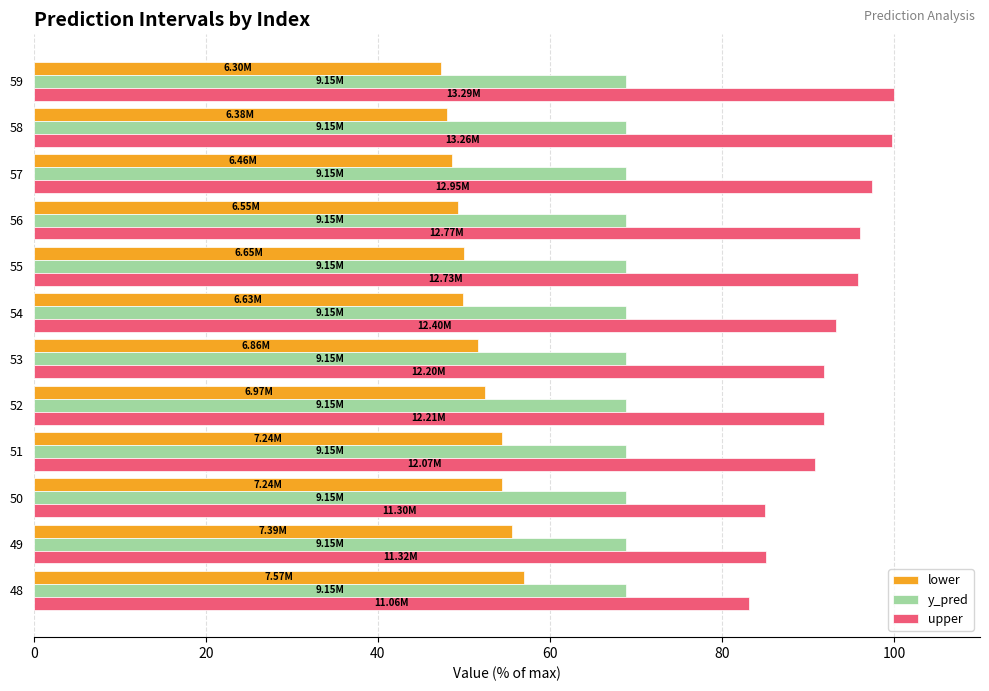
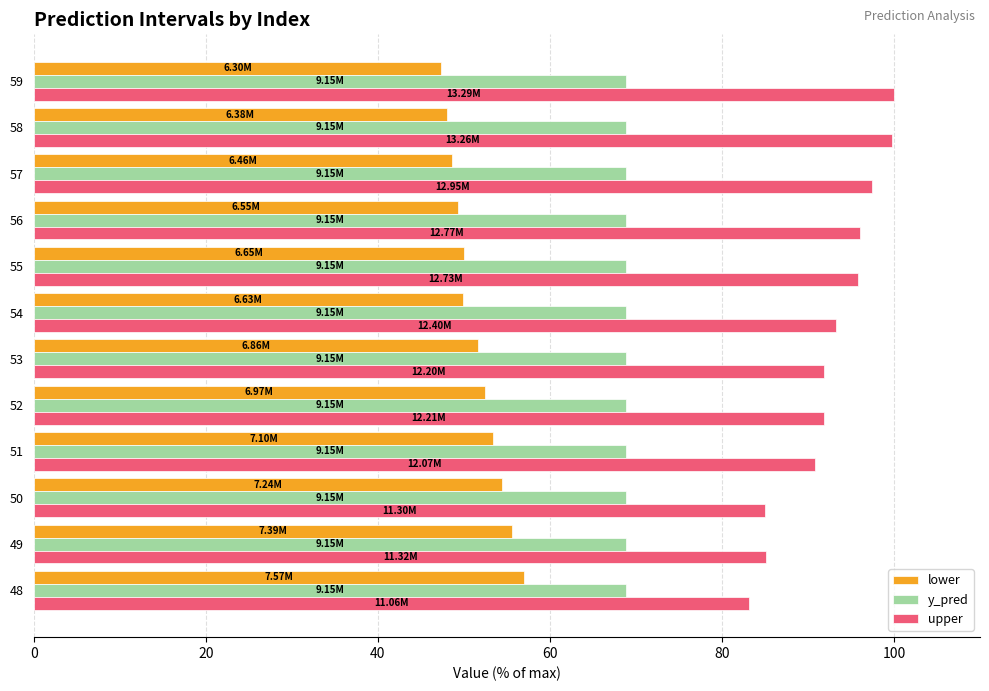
lower, 51: 7.24M -> 7.10M
